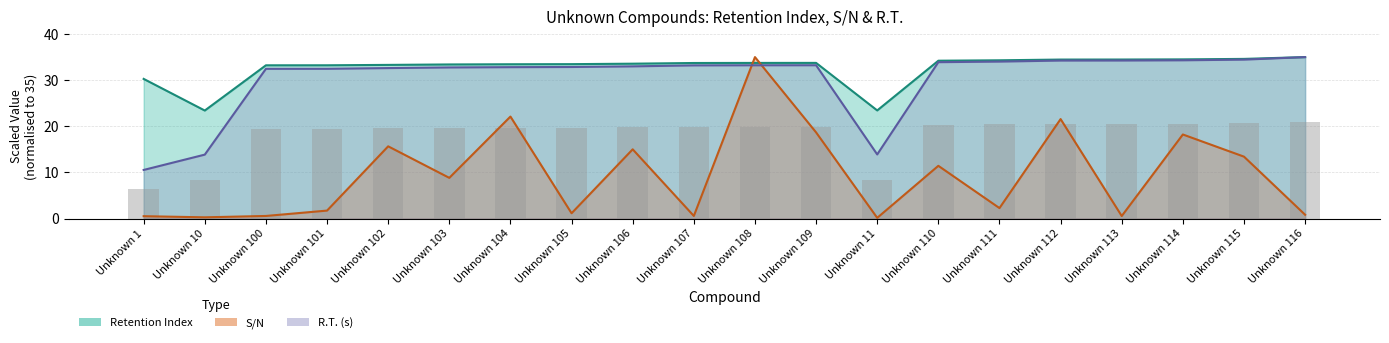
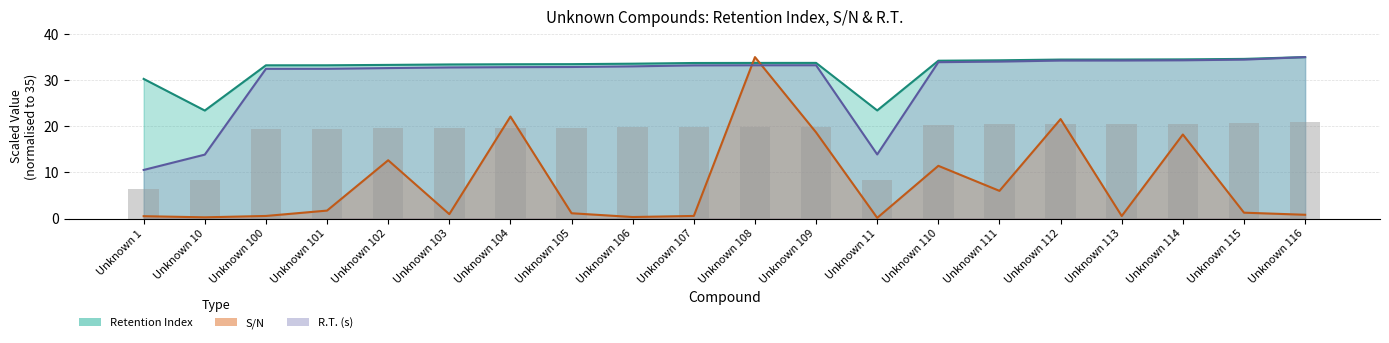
S/N, Unknown 102: 16 -> 13
S/N, Unknown 103: 9 -> 1
S/N, Unknown 106: 15 -> 0
S/N, Unknown 111: 2 -> 6
S/N, Unknown 115: 13 -> 1
